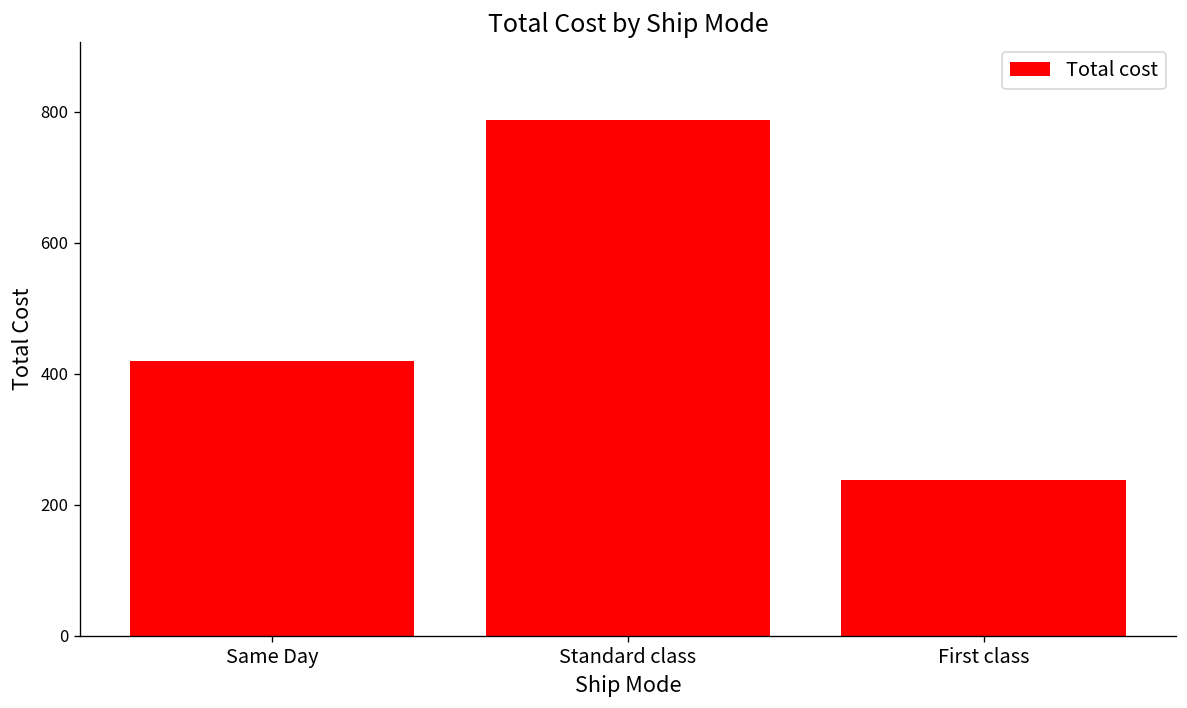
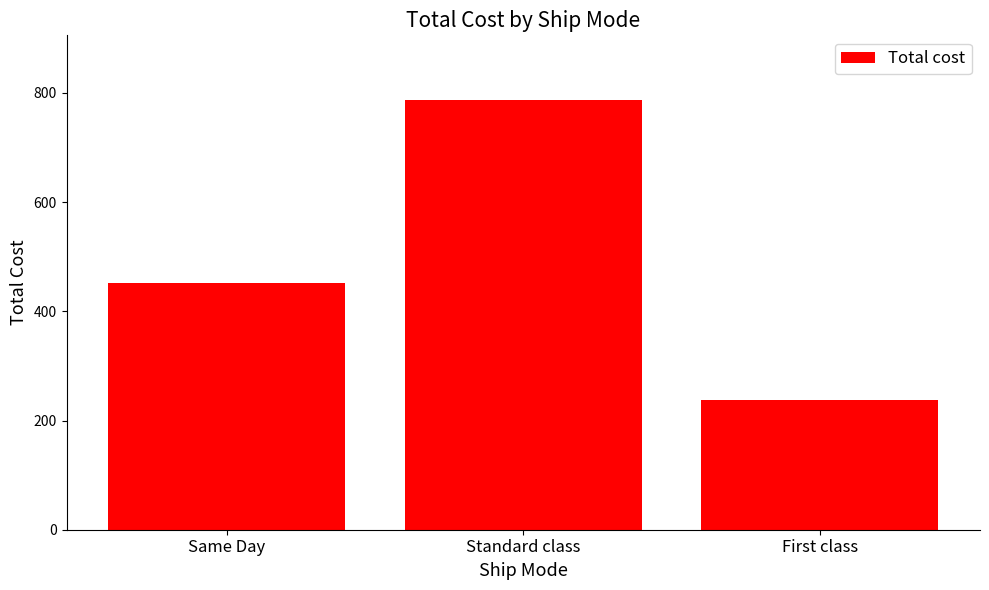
Same Day: 420 -> 450
